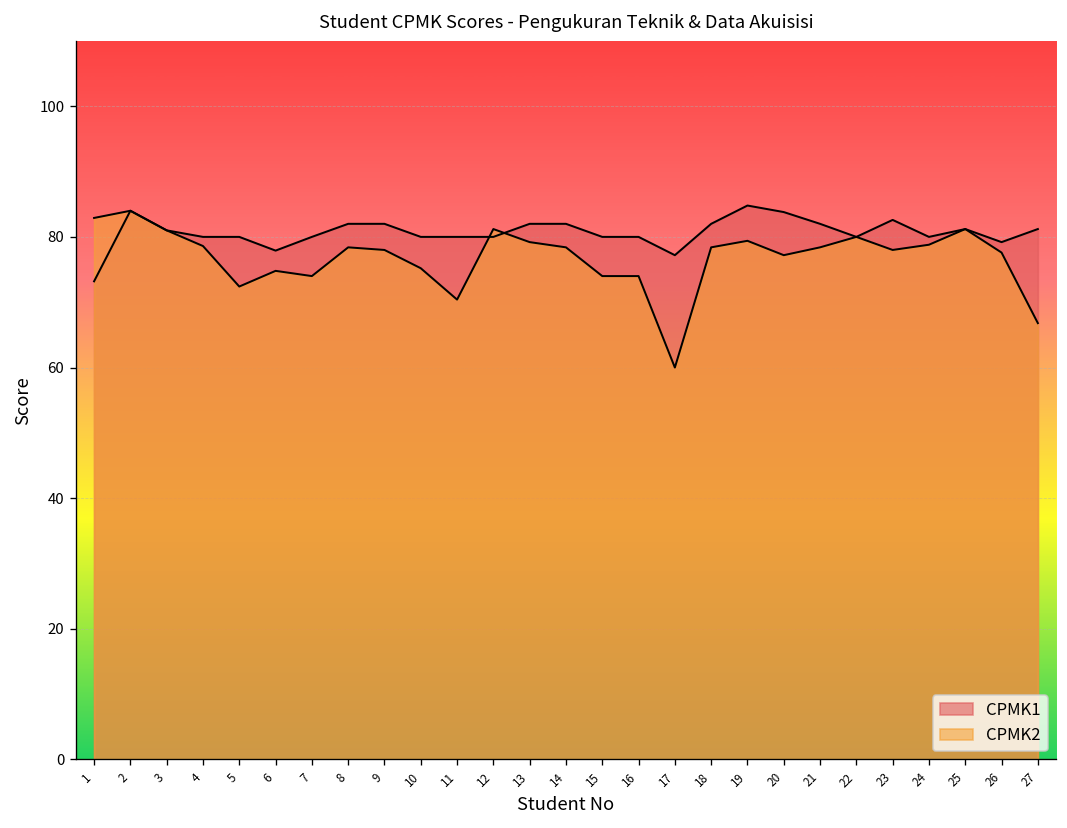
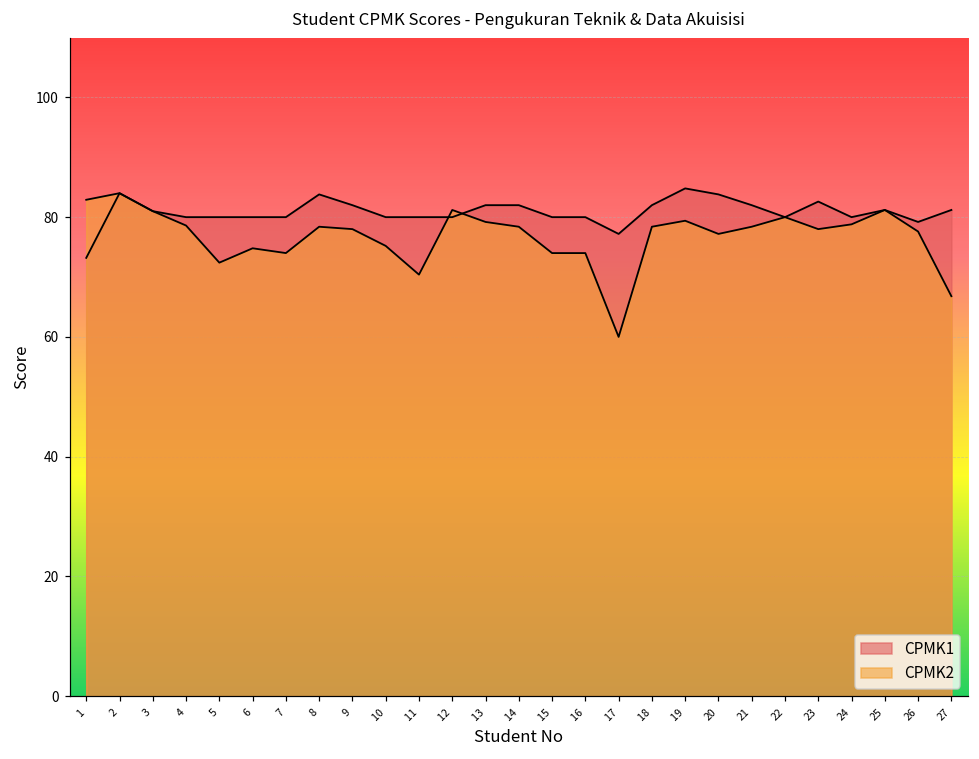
CPMK1, 6: 78 -> 80
CPMK1, 8: 82 -> 84
